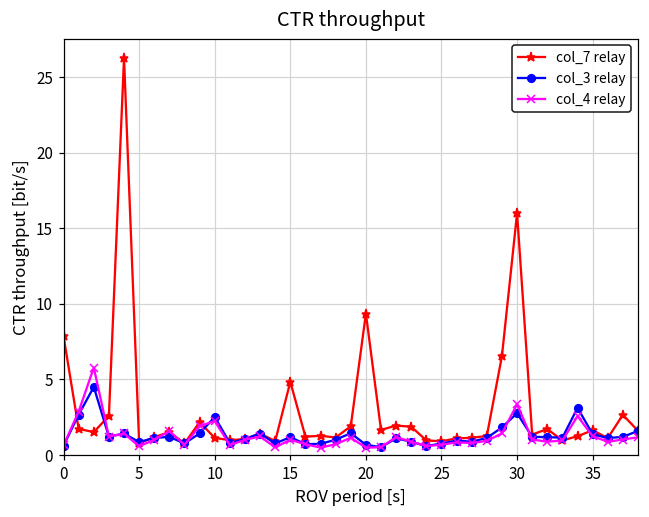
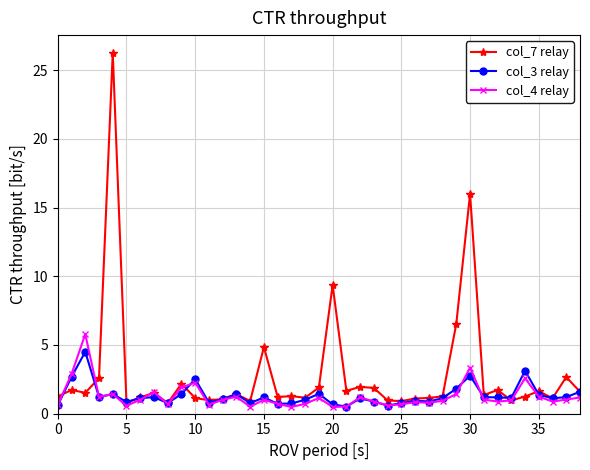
col_7 relay, 0: 7.9 -> 1.3
